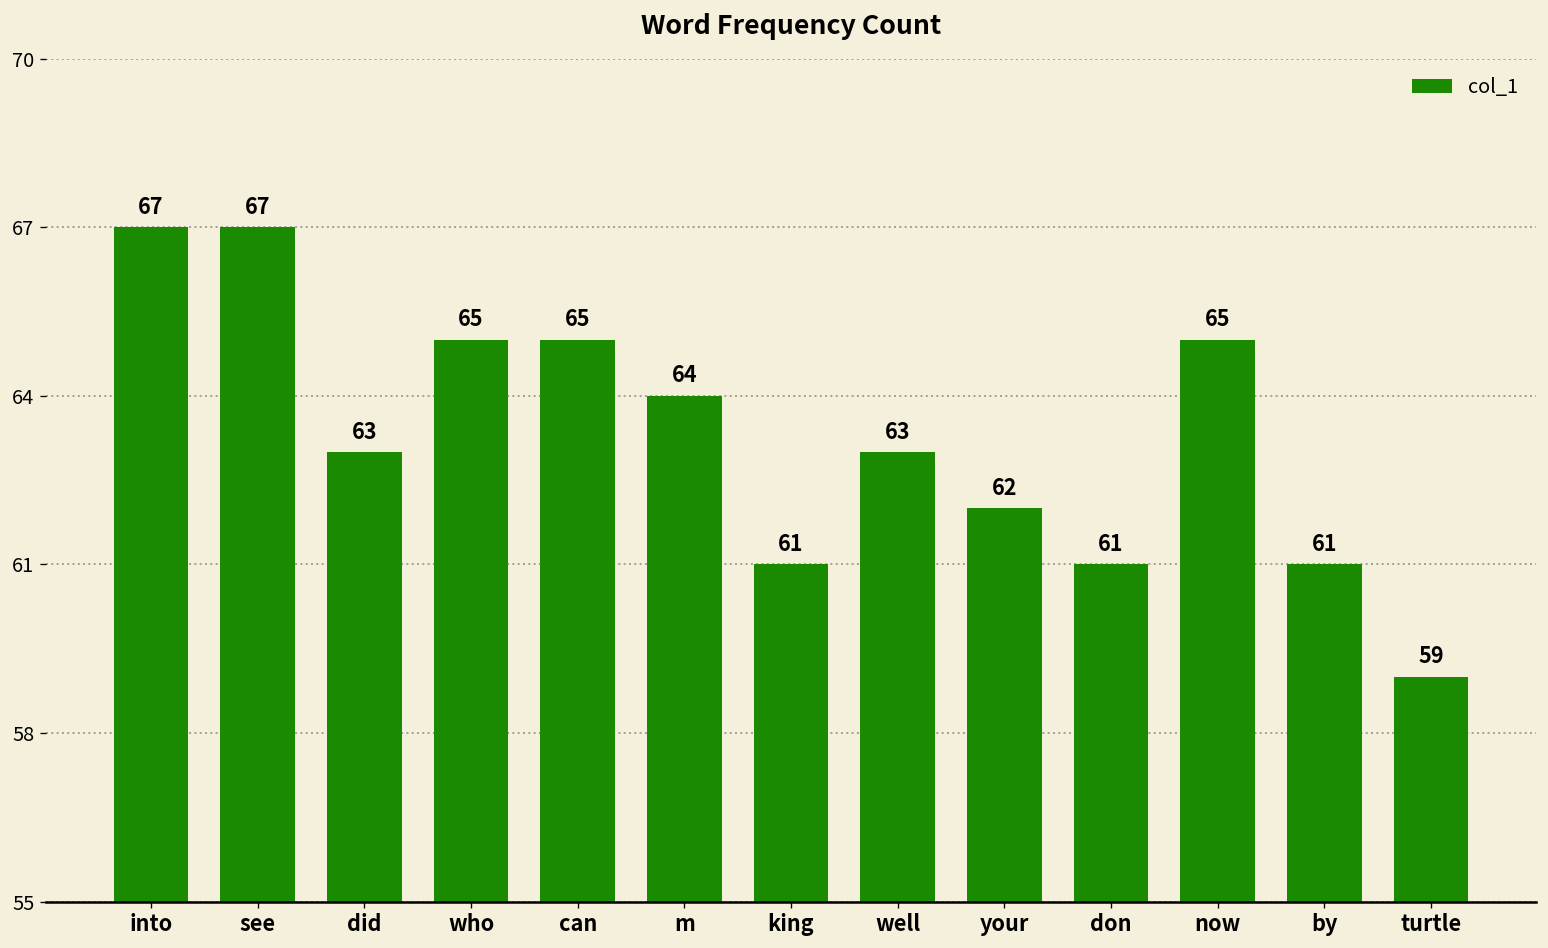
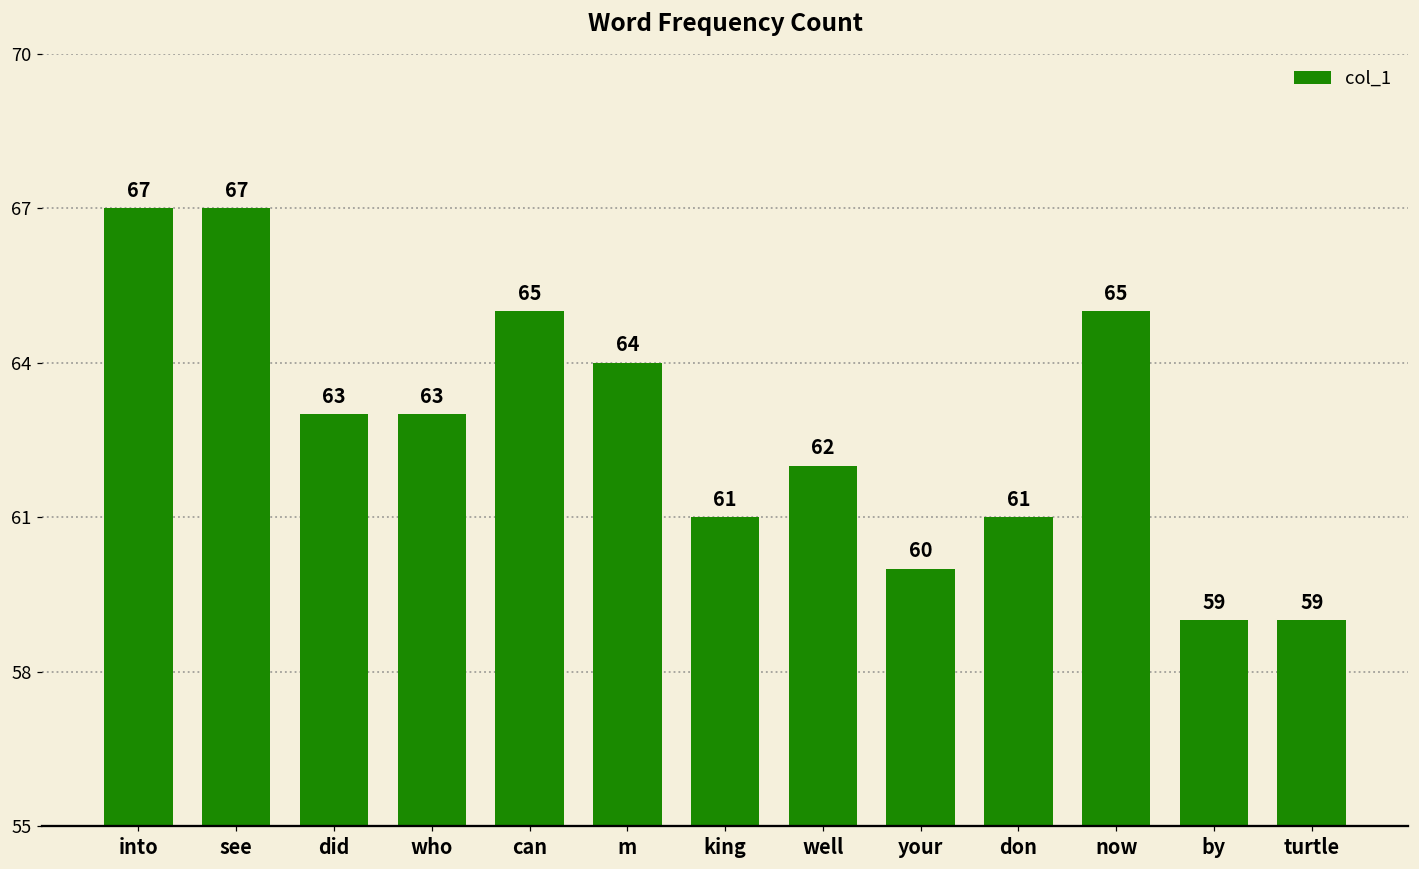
who: 65 -> 63
well: 63 -> 62
your: 62 -> 60
by: 61 -> 59
